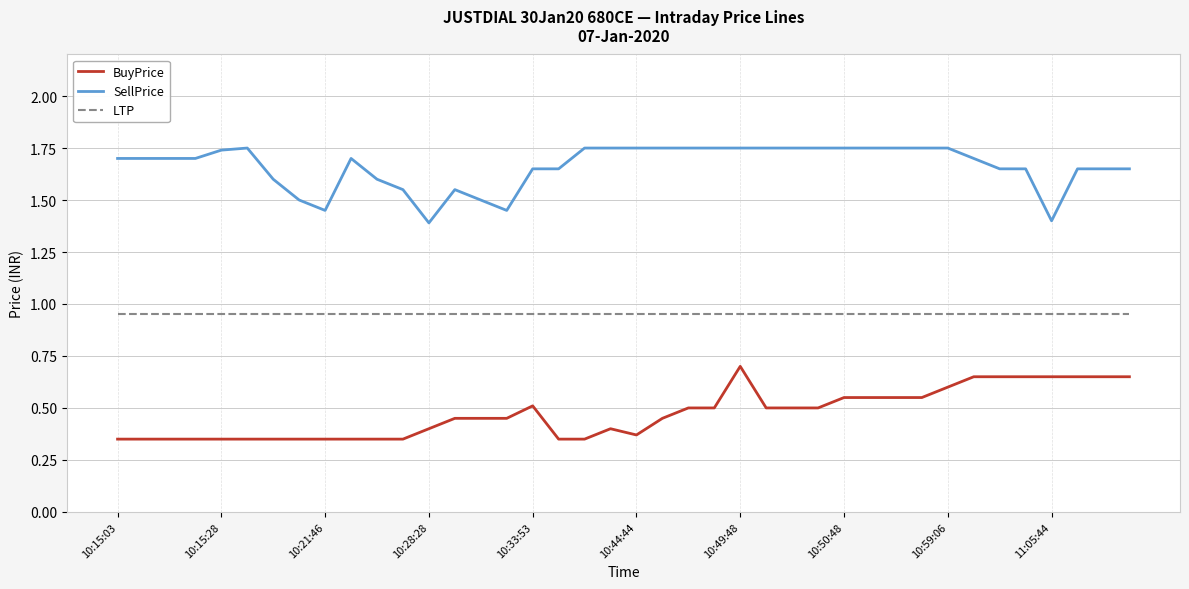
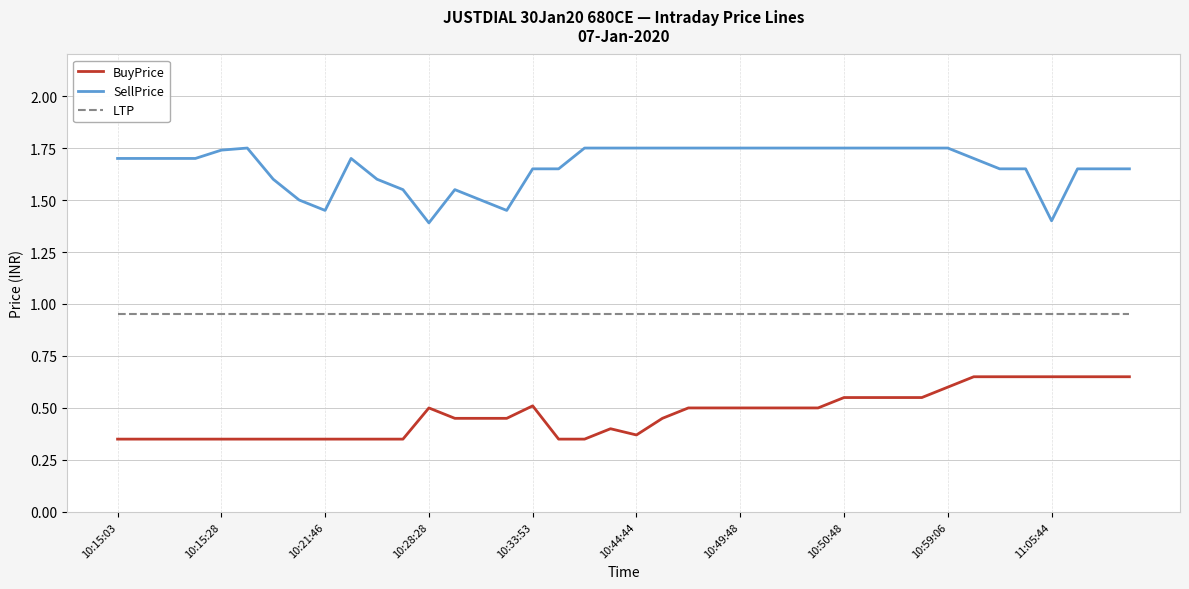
BuyPrice, 10:28:28: 0.4 -> 0.5
BuyPrice, 10:49:48: 0.7 -> 0.5
